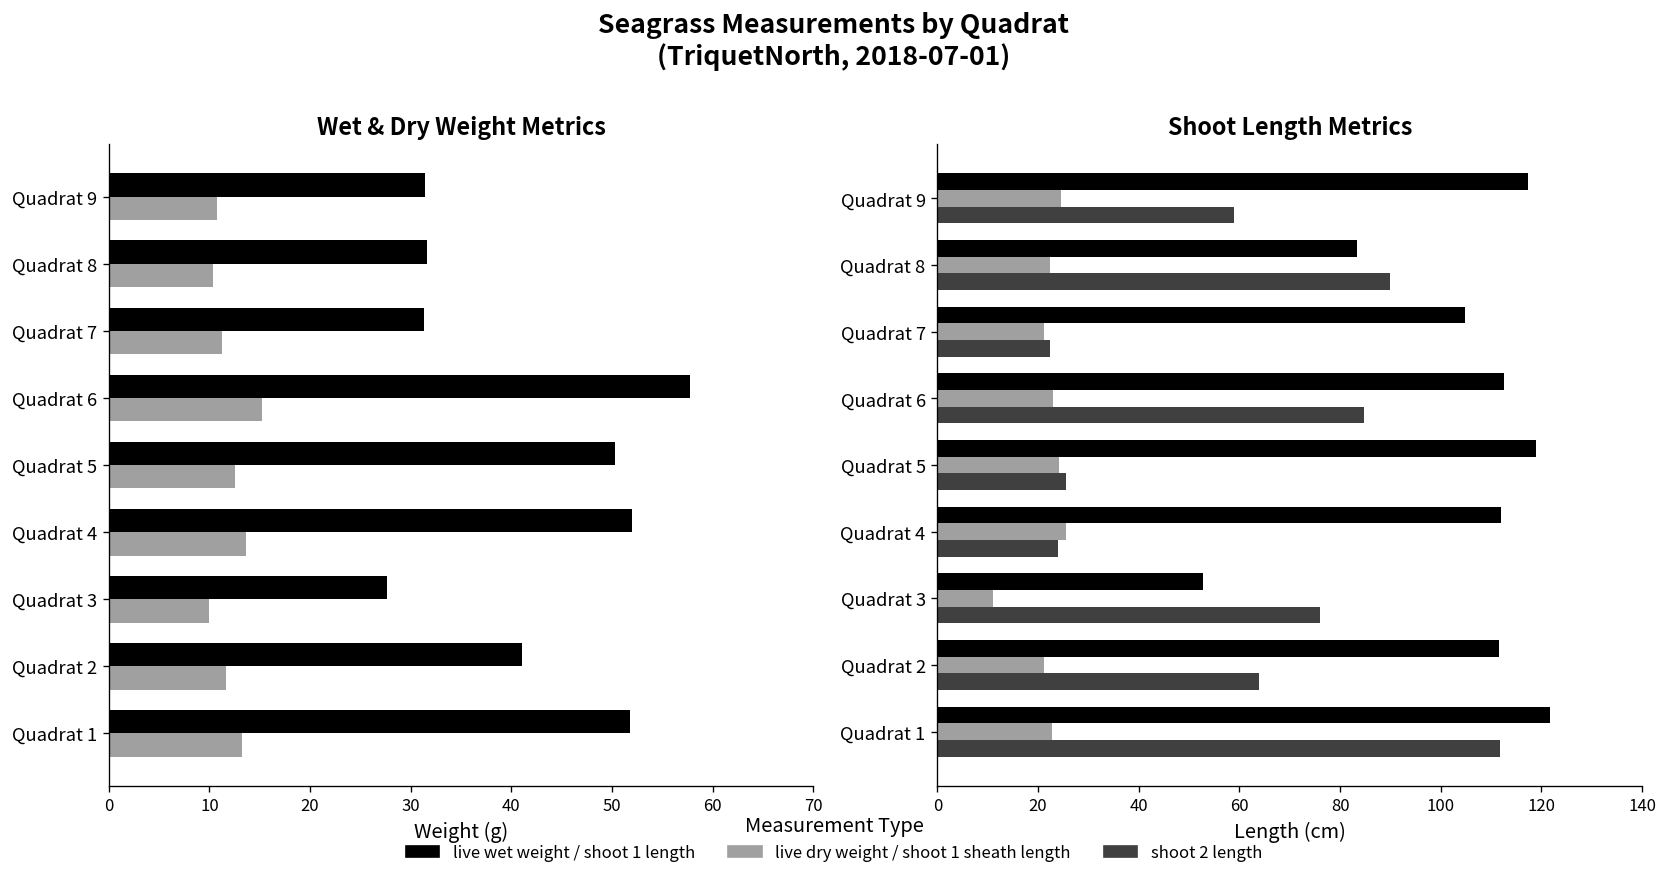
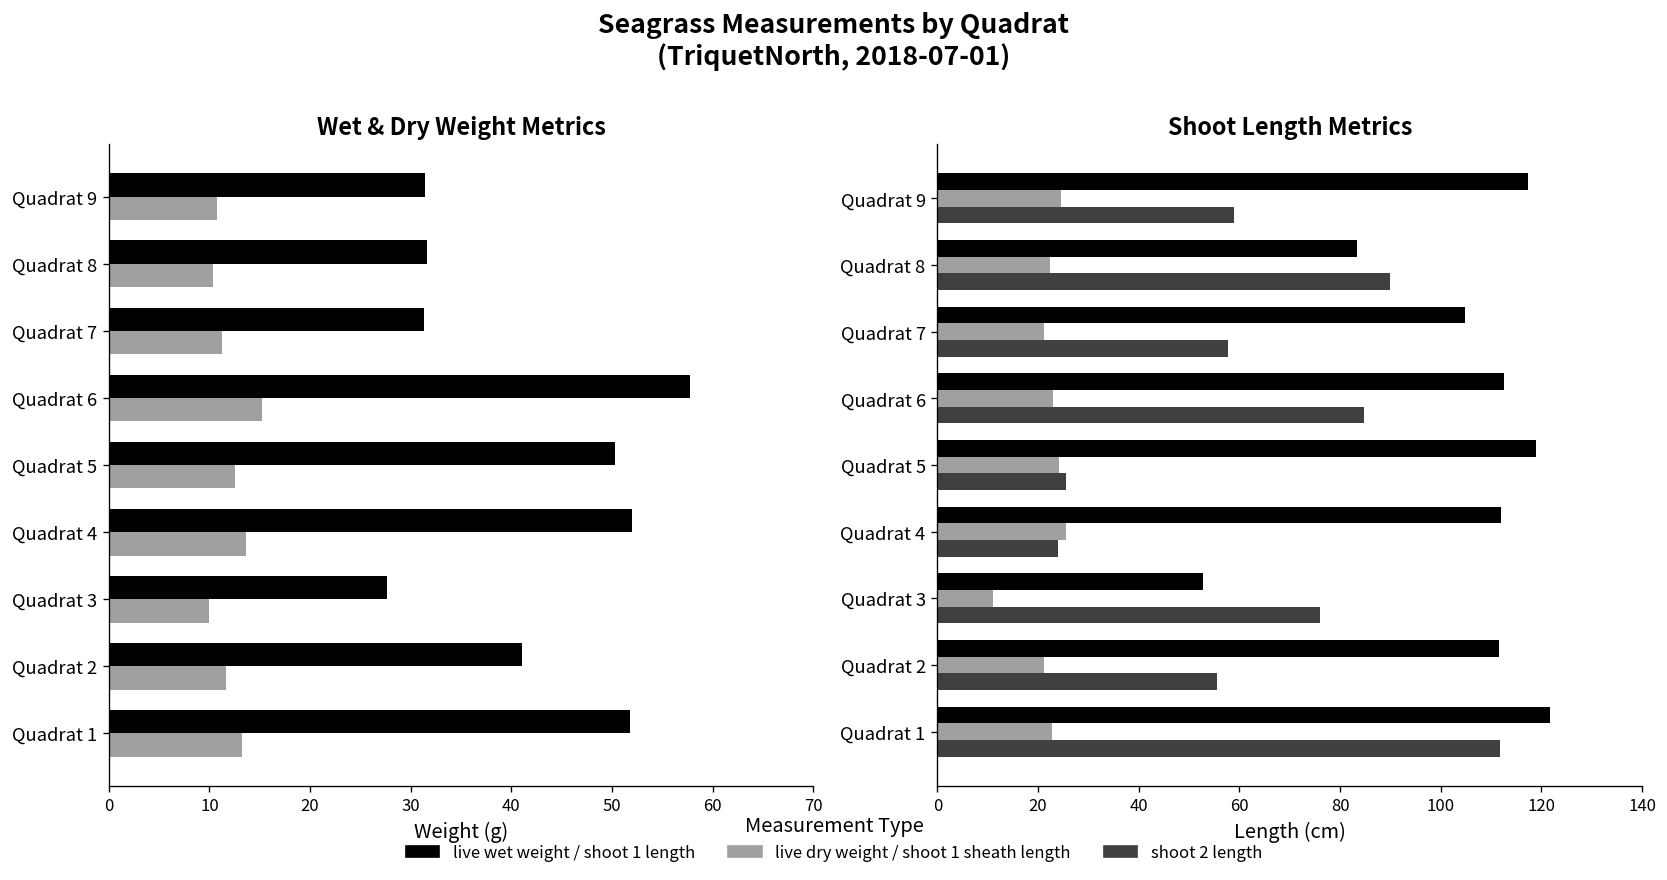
Shoot Length Metrics, shoot 2 length, Quadrat 7: 22 -> 58
Shoot Length Metrics, shoot 2 length, Quadrat 2: 64 -> 56
